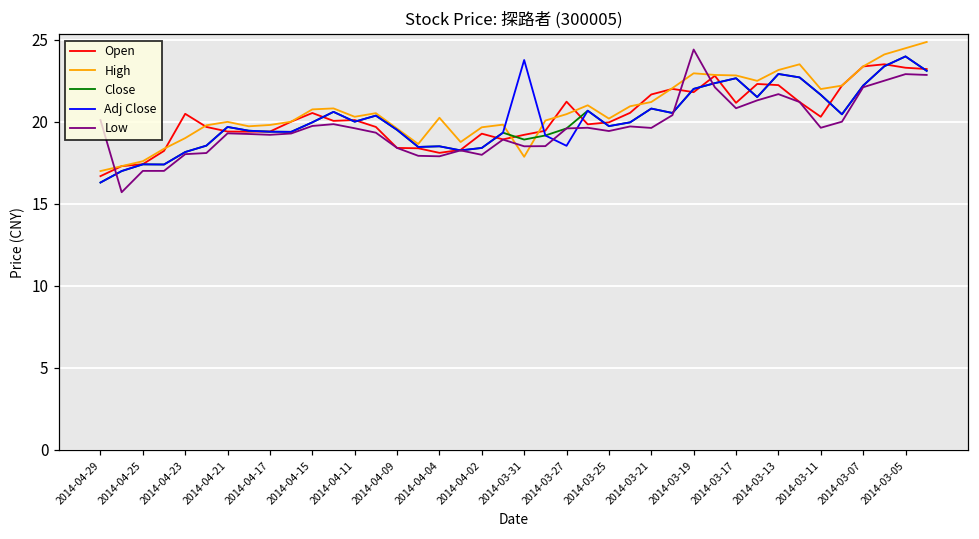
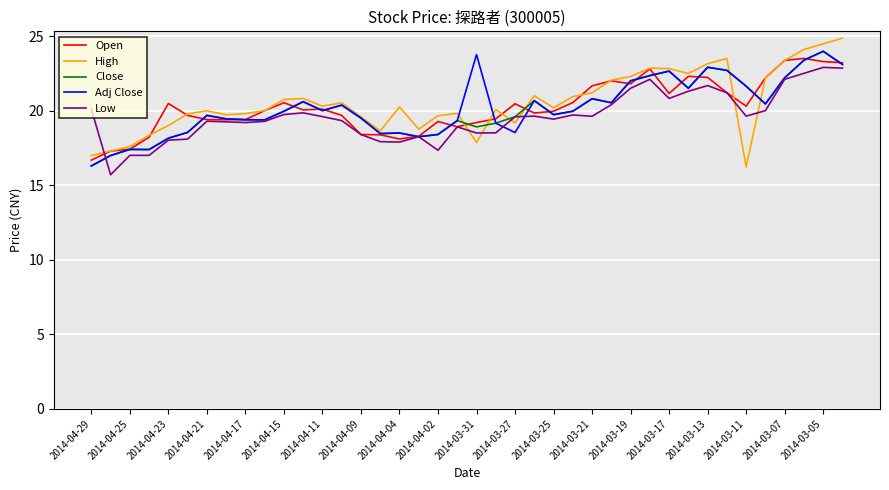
Low, 2014-04-02: 18.0 -> 17.3
Open, 2014-03-27: 21.2 -> 20.5
High, 2014-03-27: 20.5 -> 19.2
High, 2014-03-19: 23.0 -> 22.3
Low, 2014-03-19: 24.4 -> 21.5
High, 2014-03-11: 22.0 -> 16.2
